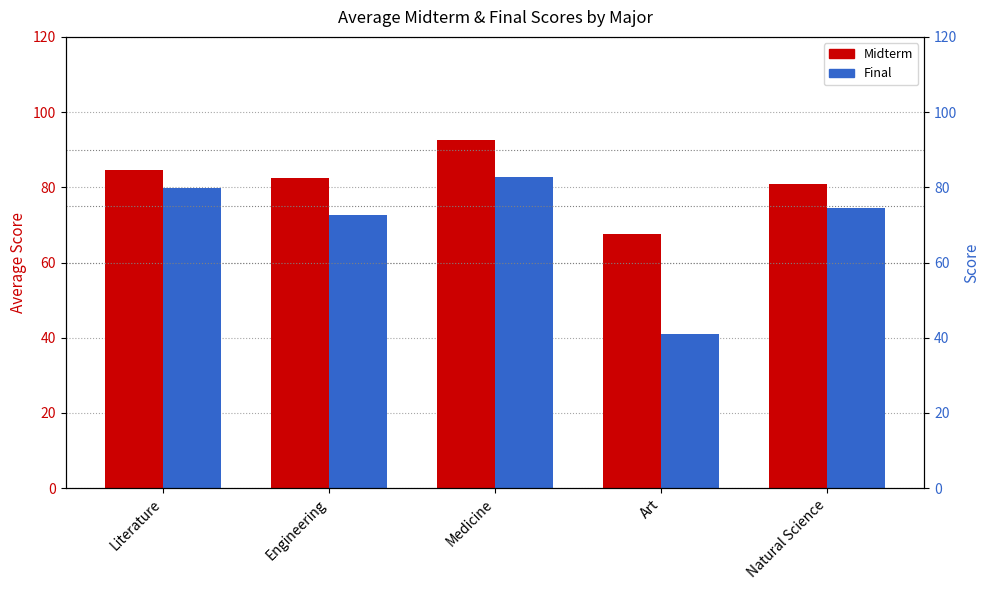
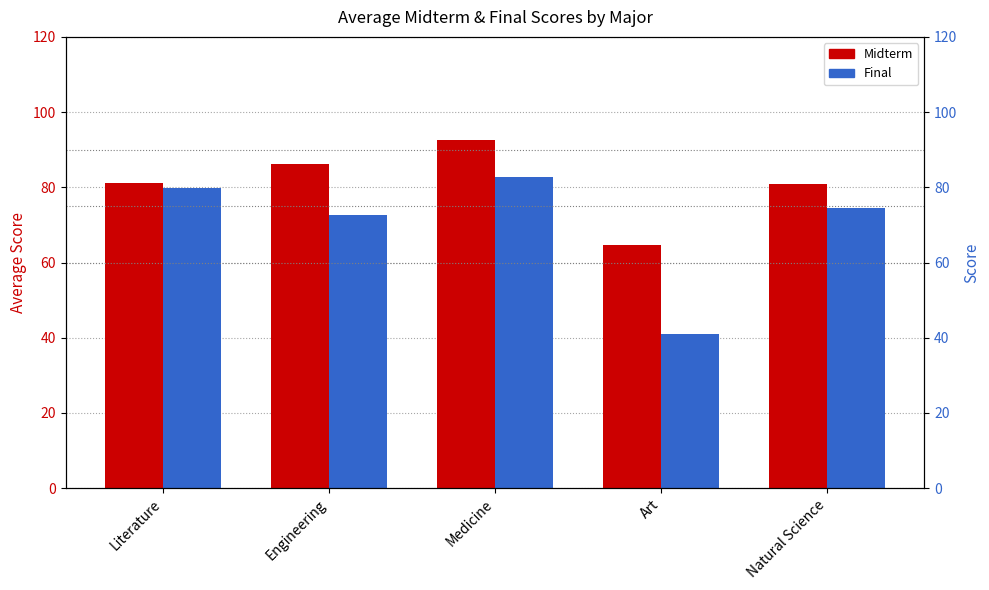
Midterm, Literature: 85 -> 81
Midterm, Engineering: 82 -> 86
Midterm, Art: 68 -> 65
